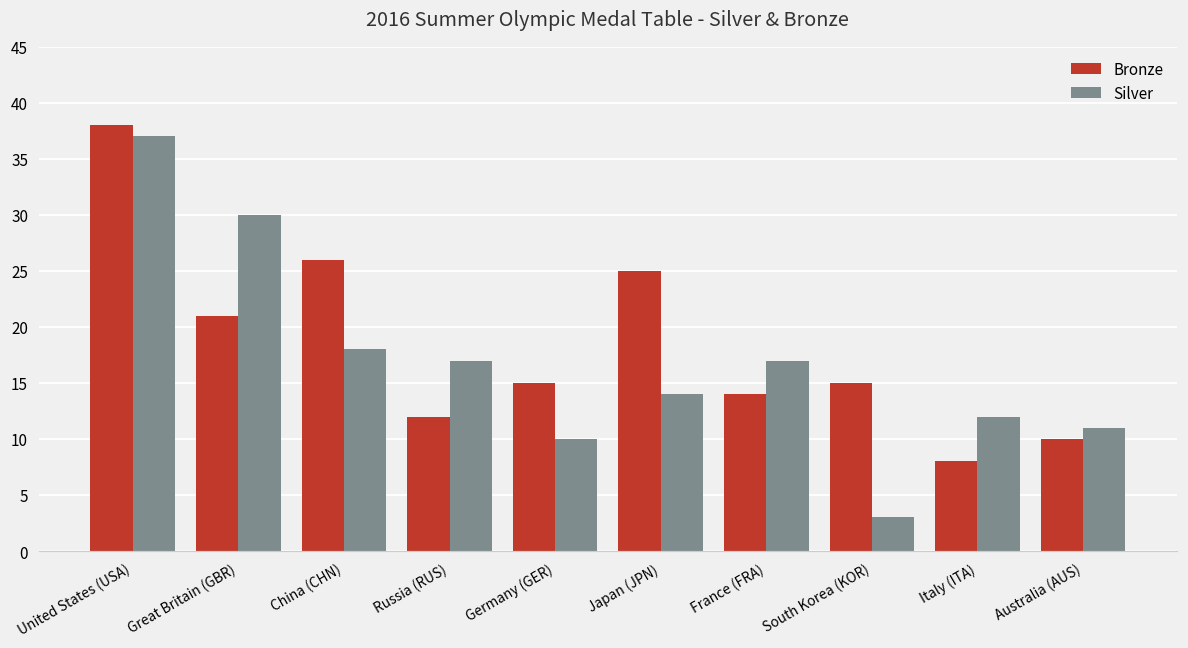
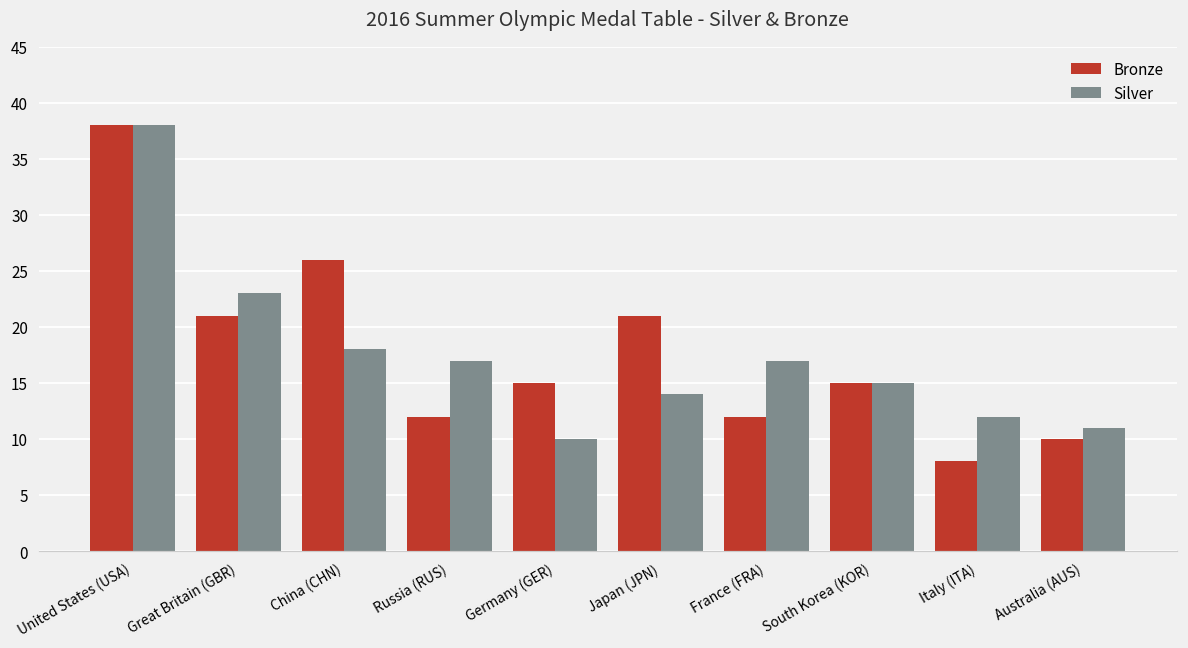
Silver, United States (USA): 37 -> 38
Silver, Great Britain (GBR): 30 -> 23
Bronze, Japan (JPN): 25 -> 21
Bronze, France (FRA): 14 -> 12
Silver, South Korea (KOR): 3 -> 15
